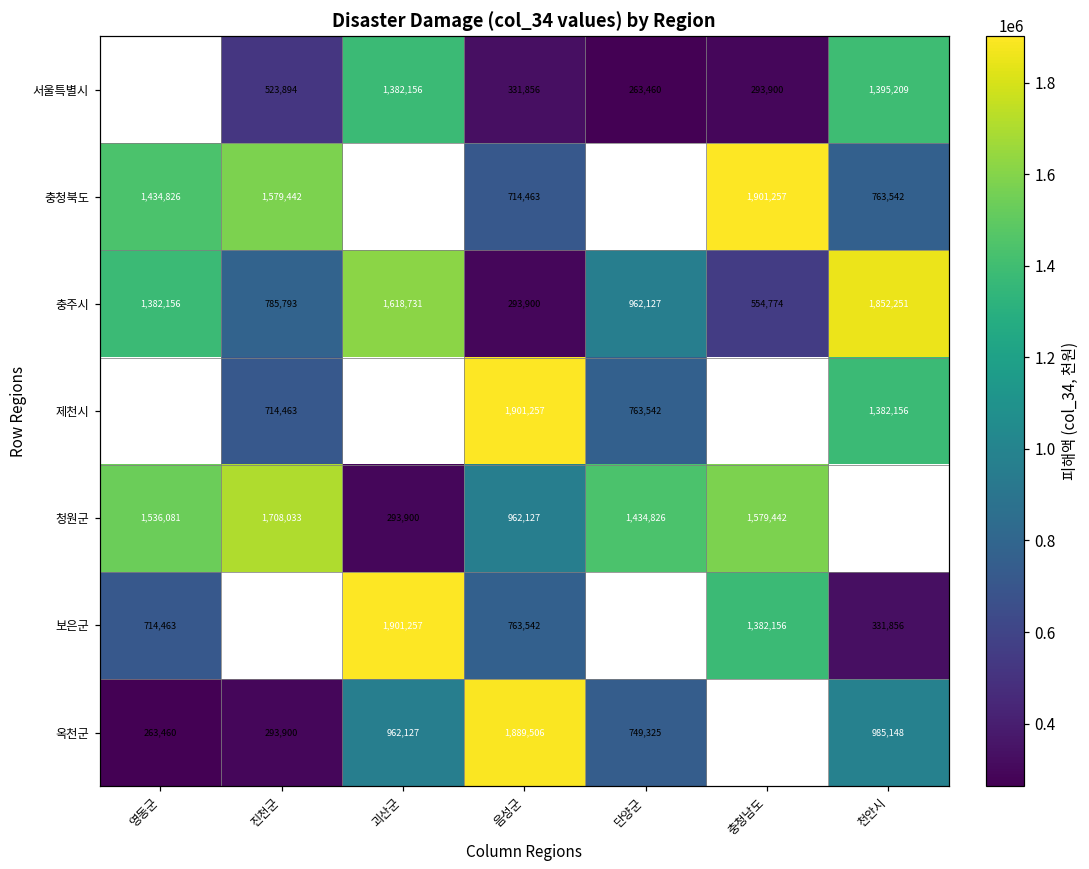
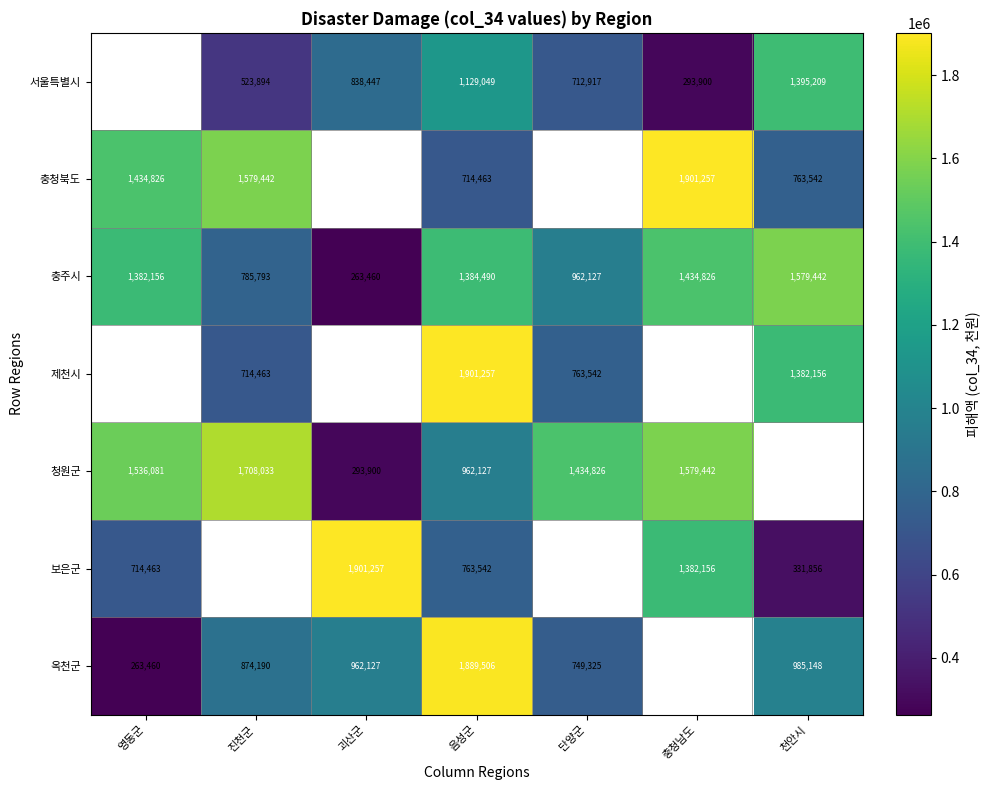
서울특별시, 괴산군: 1,382,156 -> 838,447
서울특별시, 음성군: 331,856 -> 1,129,049
서울특별시, 단양군: 263,460 -> 712,917
충주시, 괴산군: 1,618,731 -> 263,460
충주시, 음성군: 293,900 -> 1,384,490
충주시, 충청남도: 554,774 -> 1,434,826
충주시, 천안시: 1,852,251 -> 1,579,442
옥천군, 진천군: 293,900 -> 874,190
